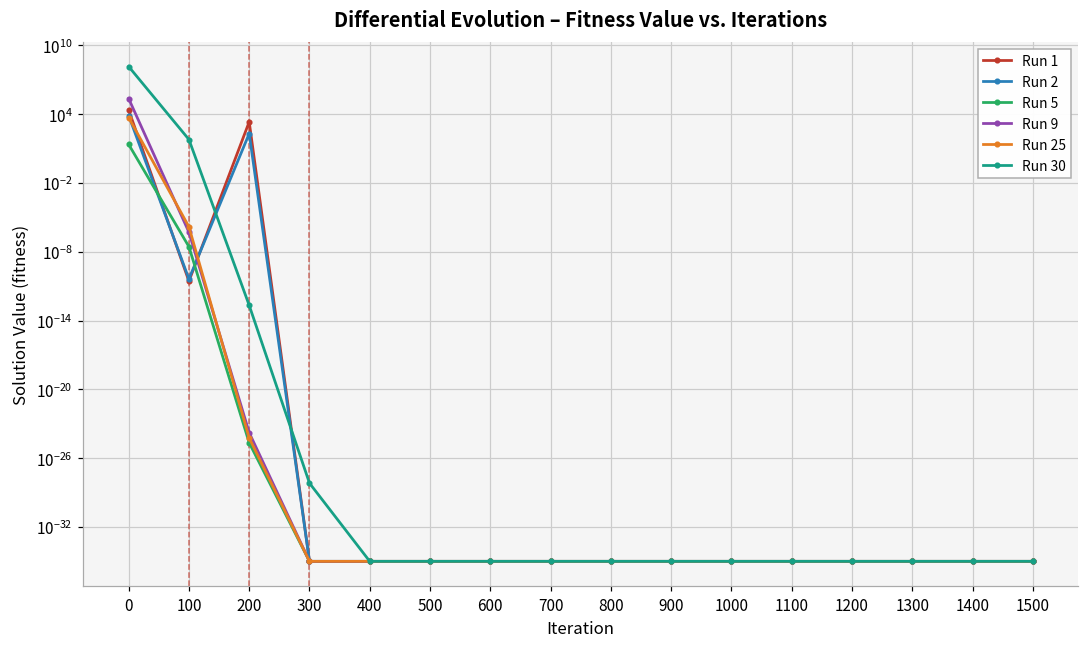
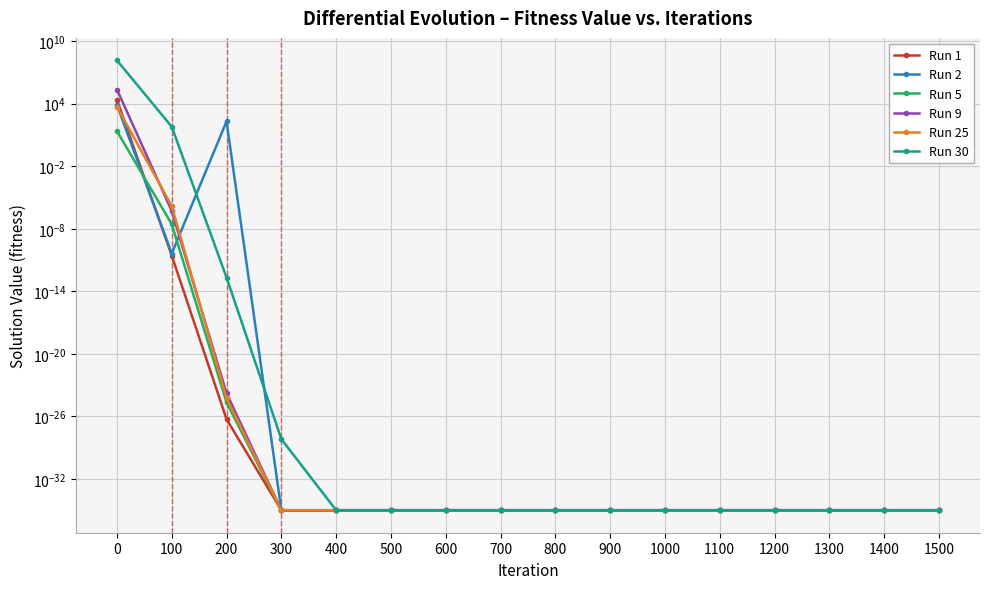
Run 1, 200: 2000 -> 0
